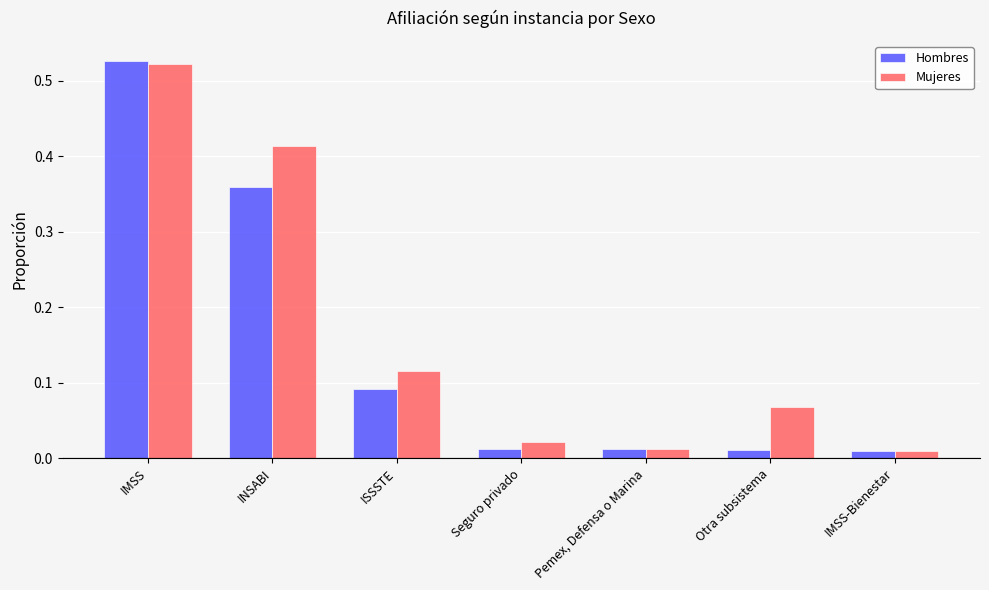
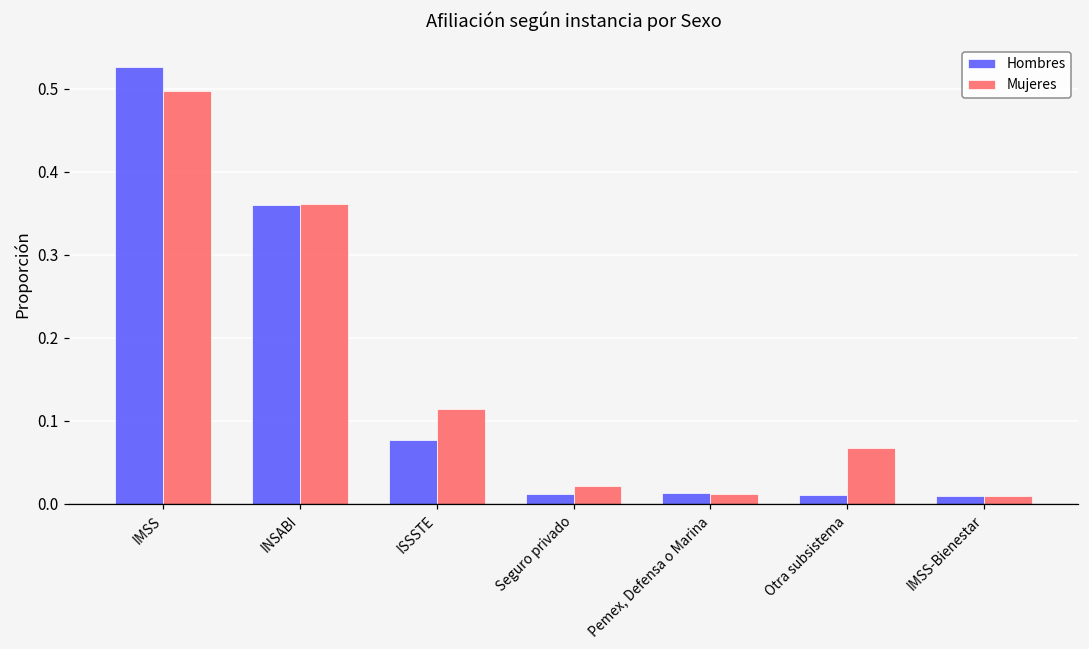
Mujeres, IMSS: 0.52 -> 0.50
Mujeres, INSABI: 0.41 -> 0.36
Hombres, ISSSTE: 0.09 -> 0.08
